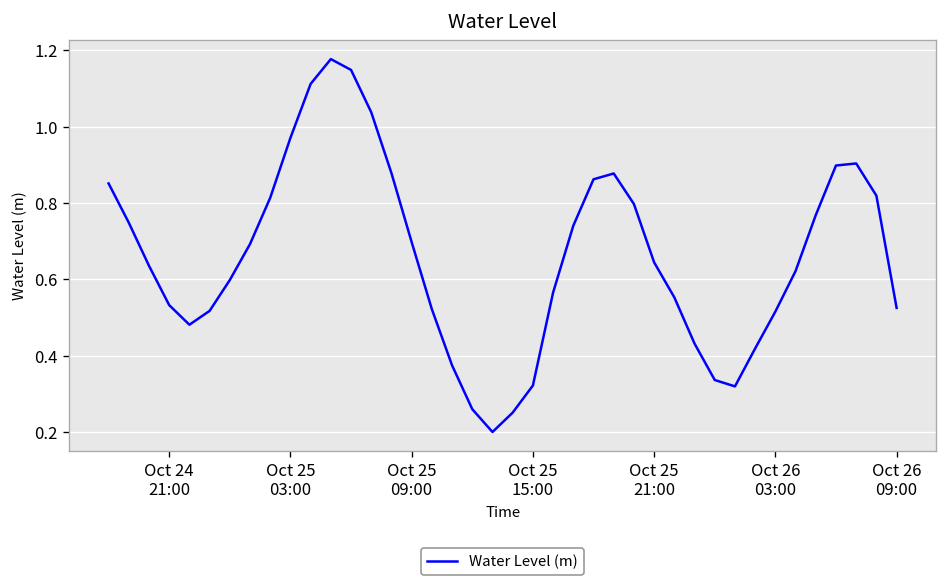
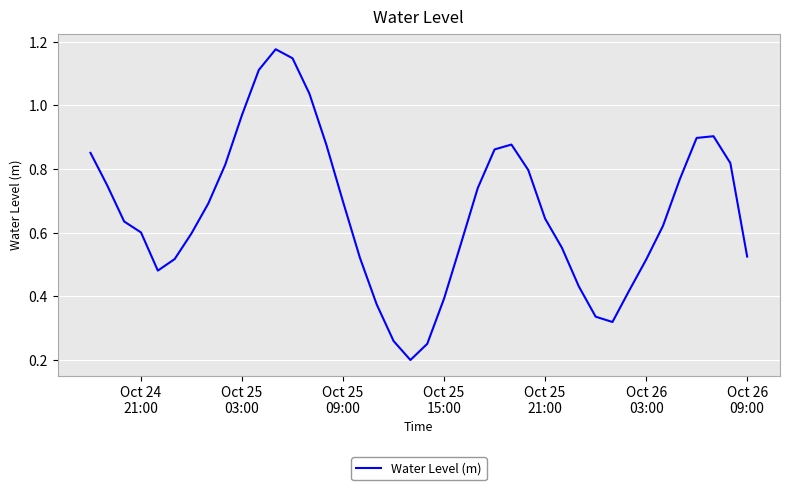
Oct 24 21:00: 0.53 -> 0.60
Oct 25 15:00: 0.32 -> 0.39
